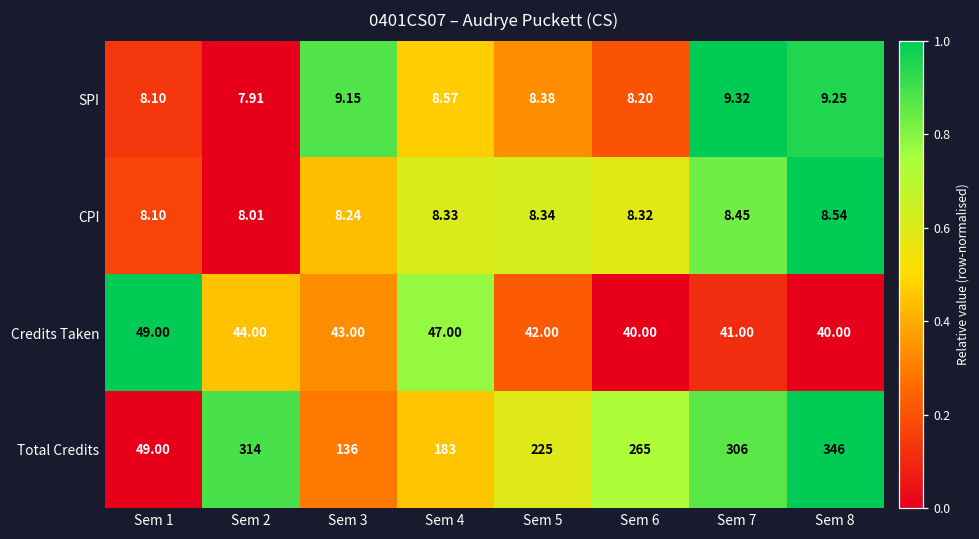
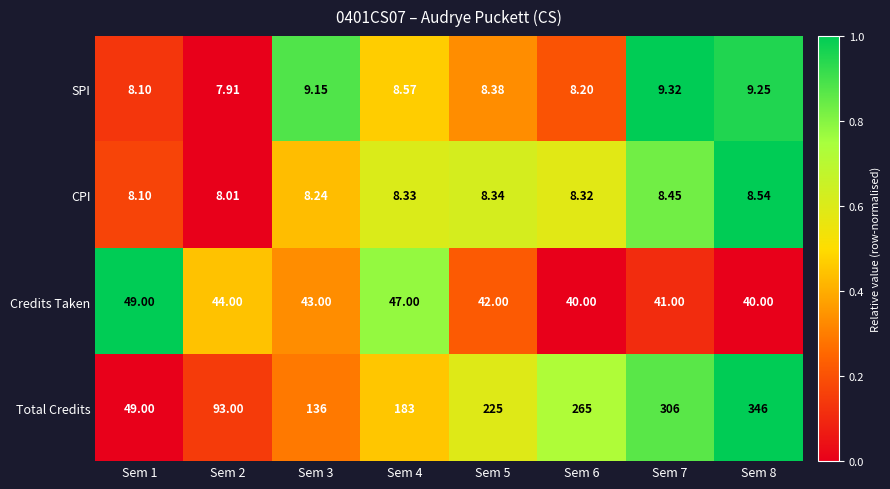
Total Credits, Sem 2: 314 -> 93.00
